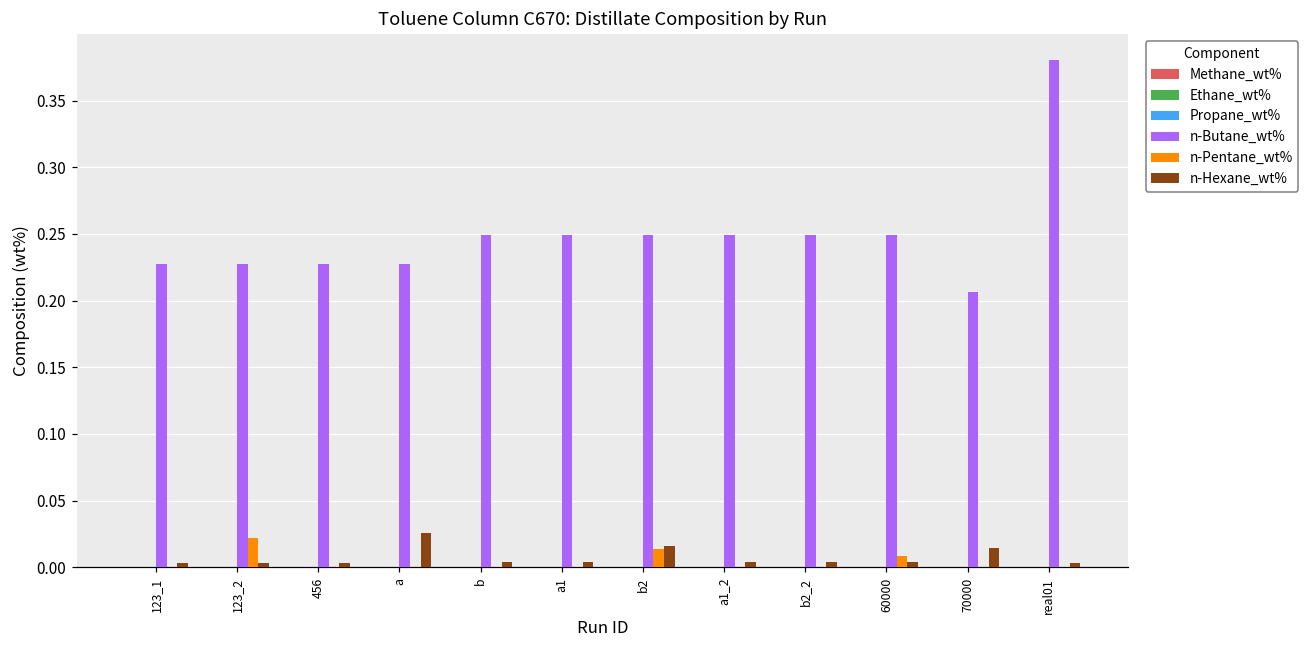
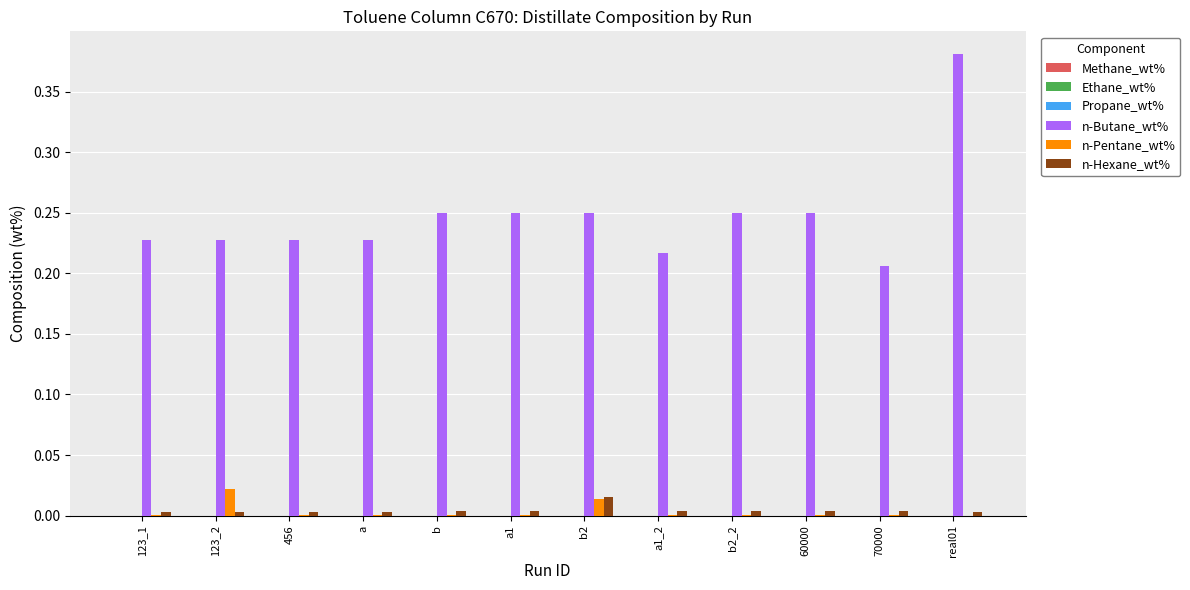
n-Hexane_wt%, a: 0.025 -> 0.003
n-Butane_wt%, a1_2: 0.249 -> 0.217
n-Pentane_wt%, 60000: 0.008 -> 0.000
n-Hexane_wt%, 70000: 0.014 -> 0.004
